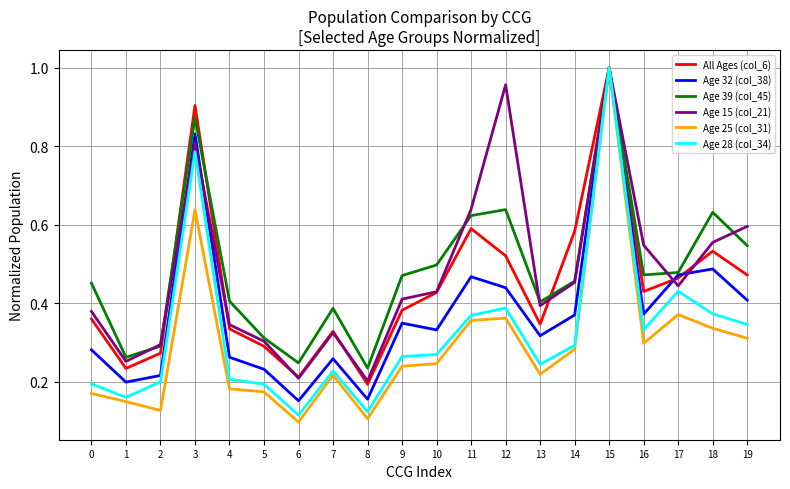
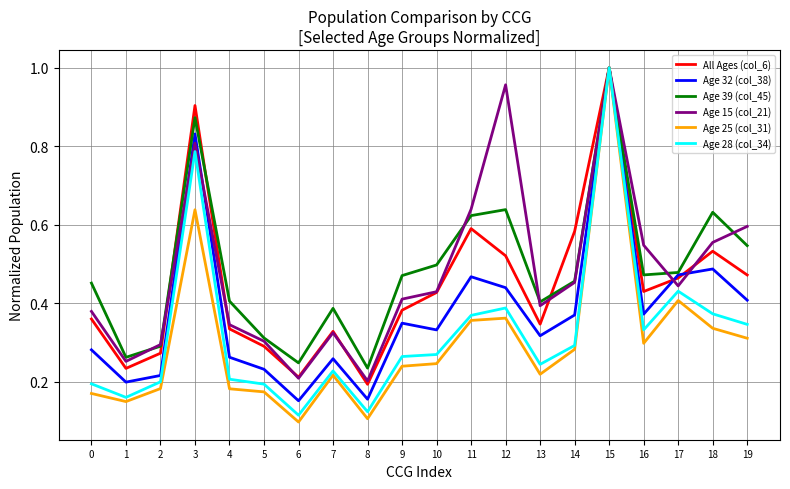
Age 25 (col_31), 2: 0.13 -> 0.18
Age 25 (col_31), 17: 0.37 -> 0.41
